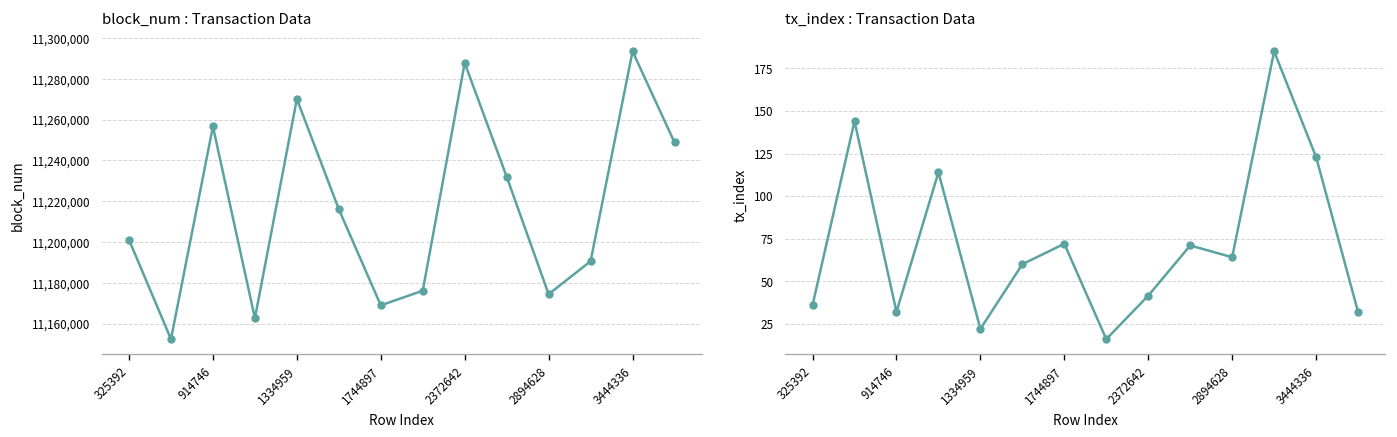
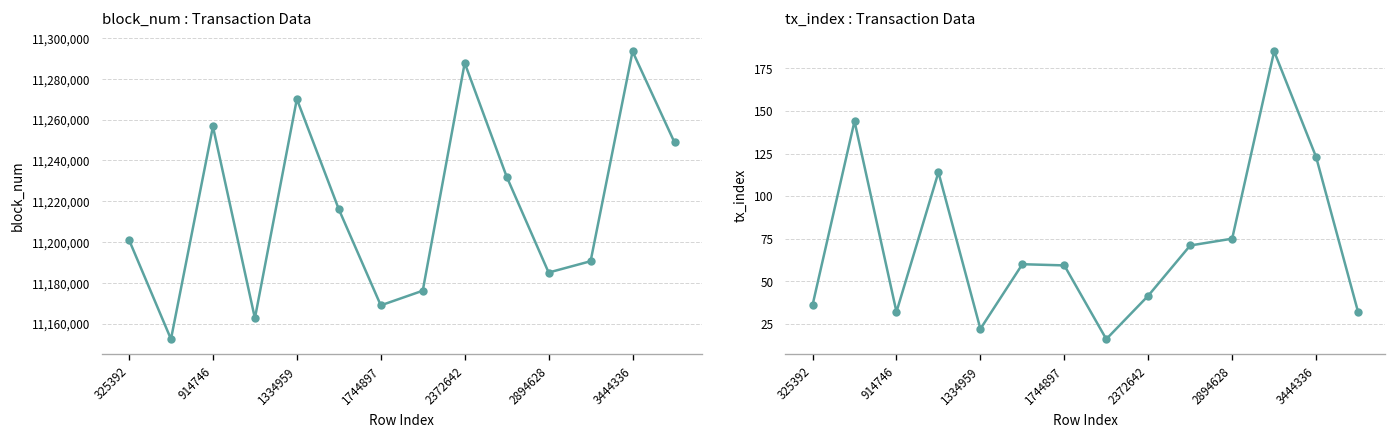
block_num : Transaction Data, 2894628: 11,174,000 -> 11,185,000
tx_index : Transaction Data, 1744897: 72 -> 59
tx_index : Transaction Data, 2894628: 64 -> 75
